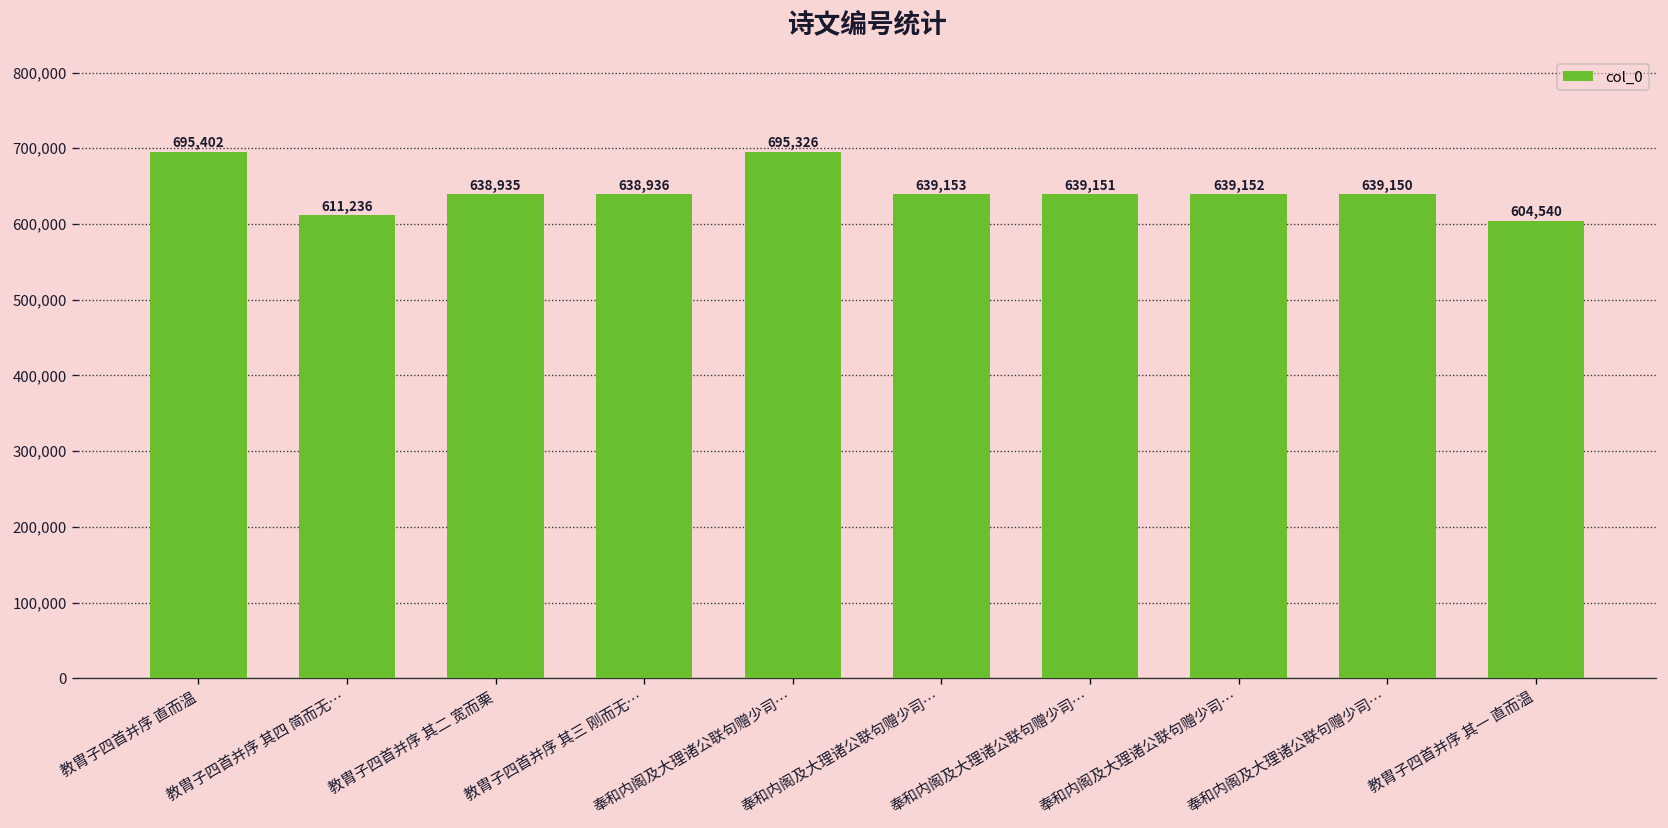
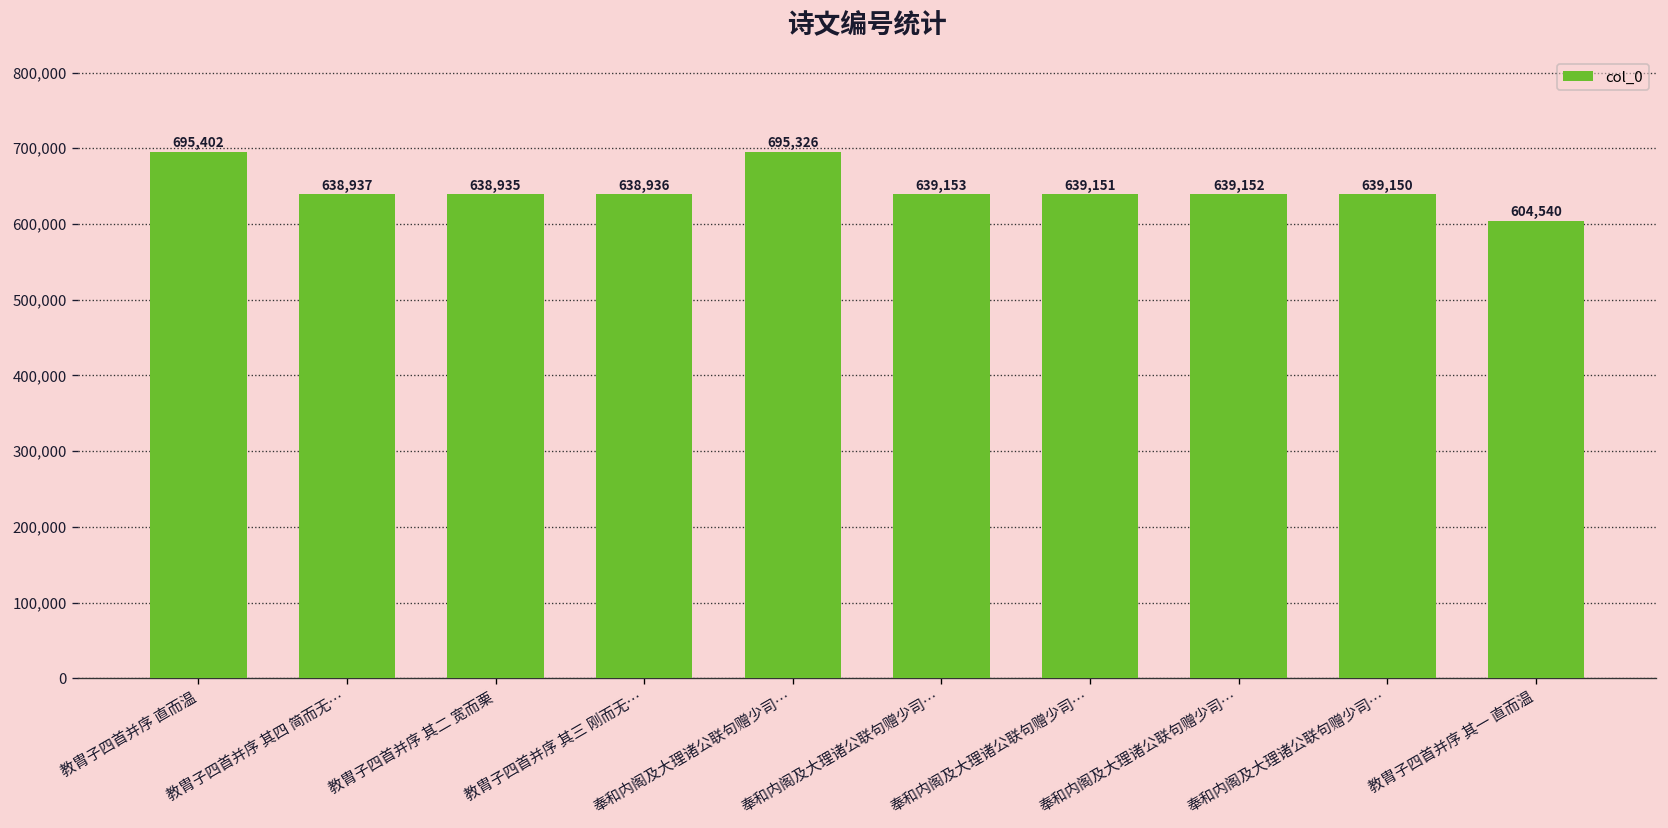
教胄子四首并序 其四 简而无…: 611,236 -> 638,937
